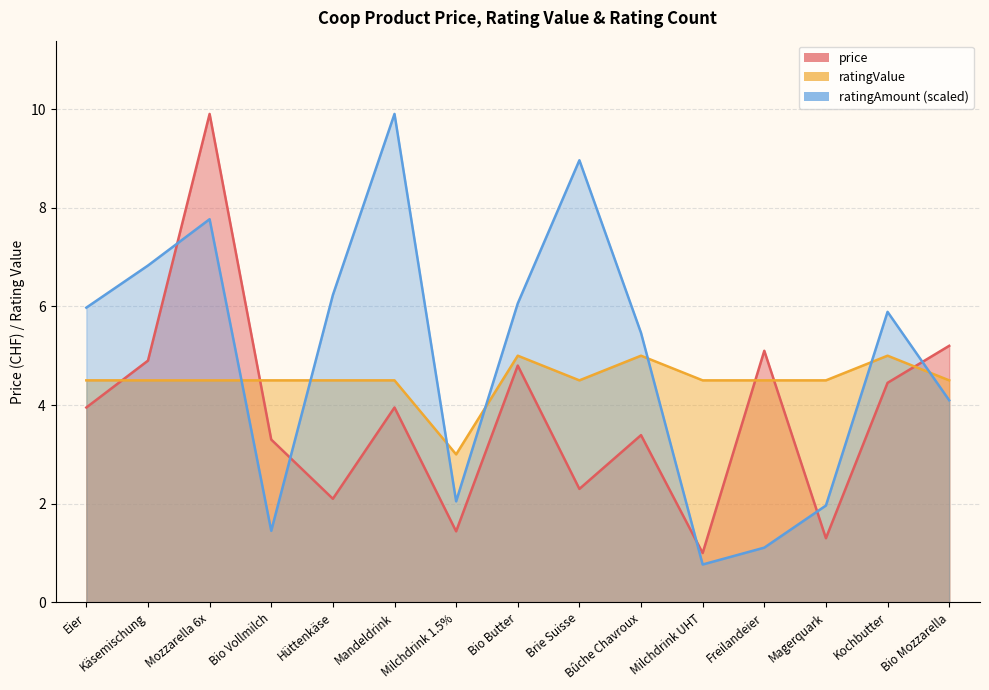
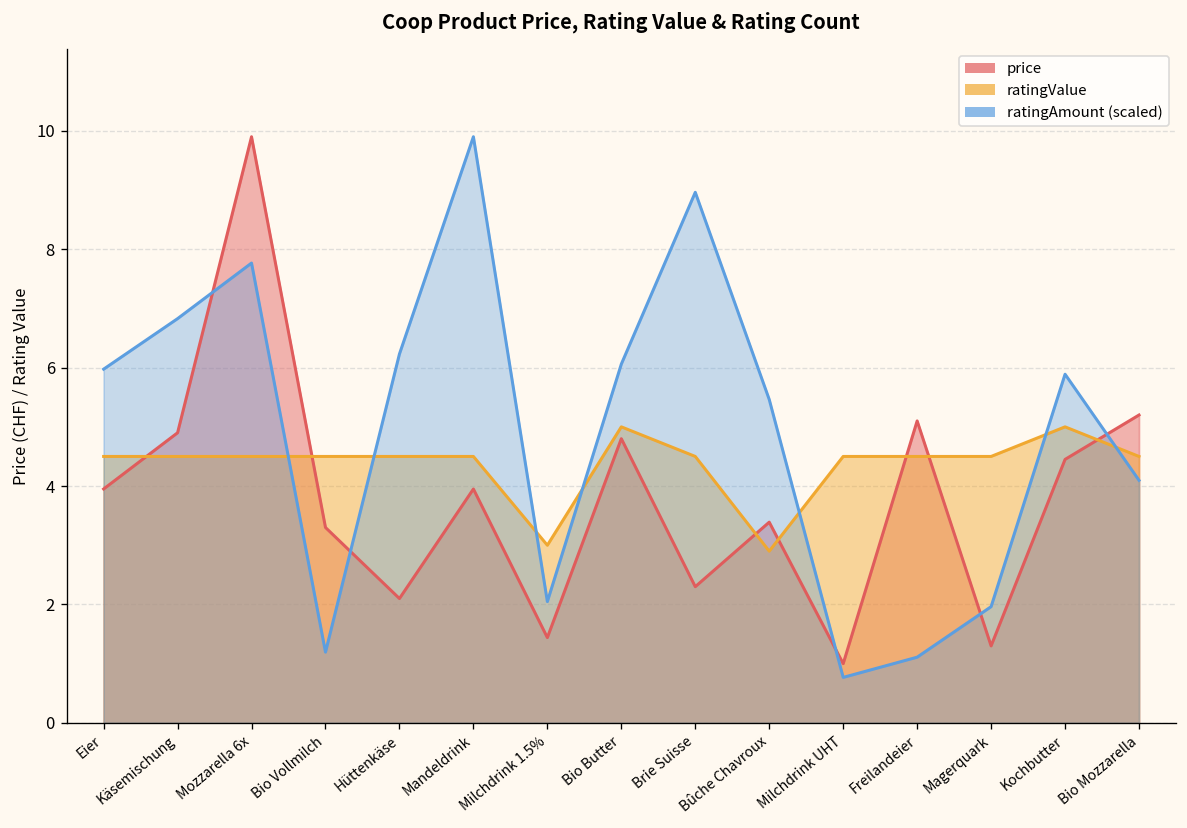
ratingAmount (scaled), Bio Vollmilch: 1.5 -> 1.2
ratingValue, Bûche Chavroux: 5.0 -> 2.9
